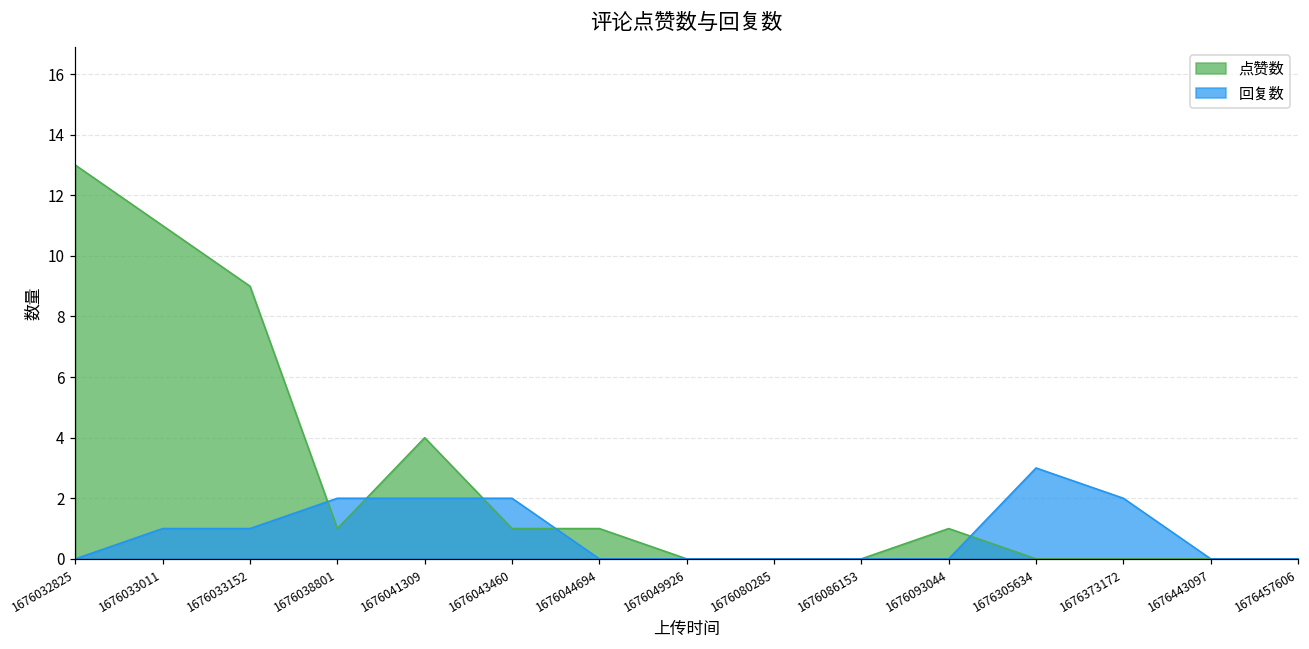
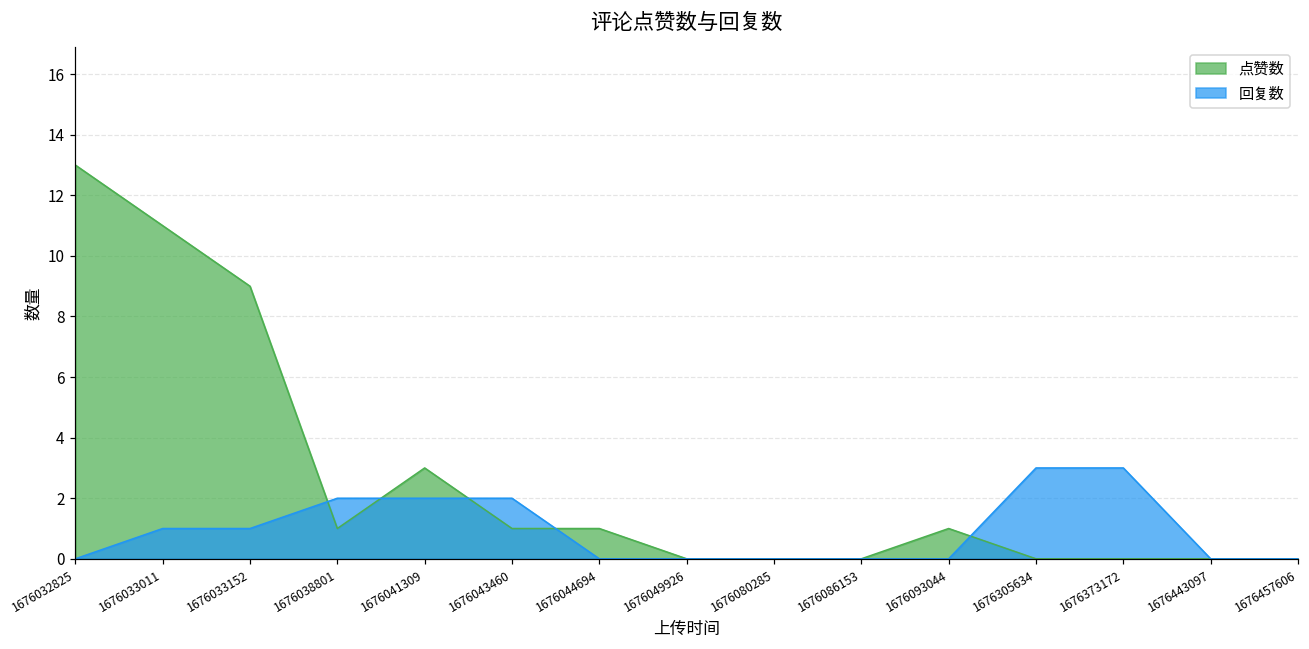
点赞数, 1676041309: 4 -> 3
回复数, 1676373172: 2 -> 3
